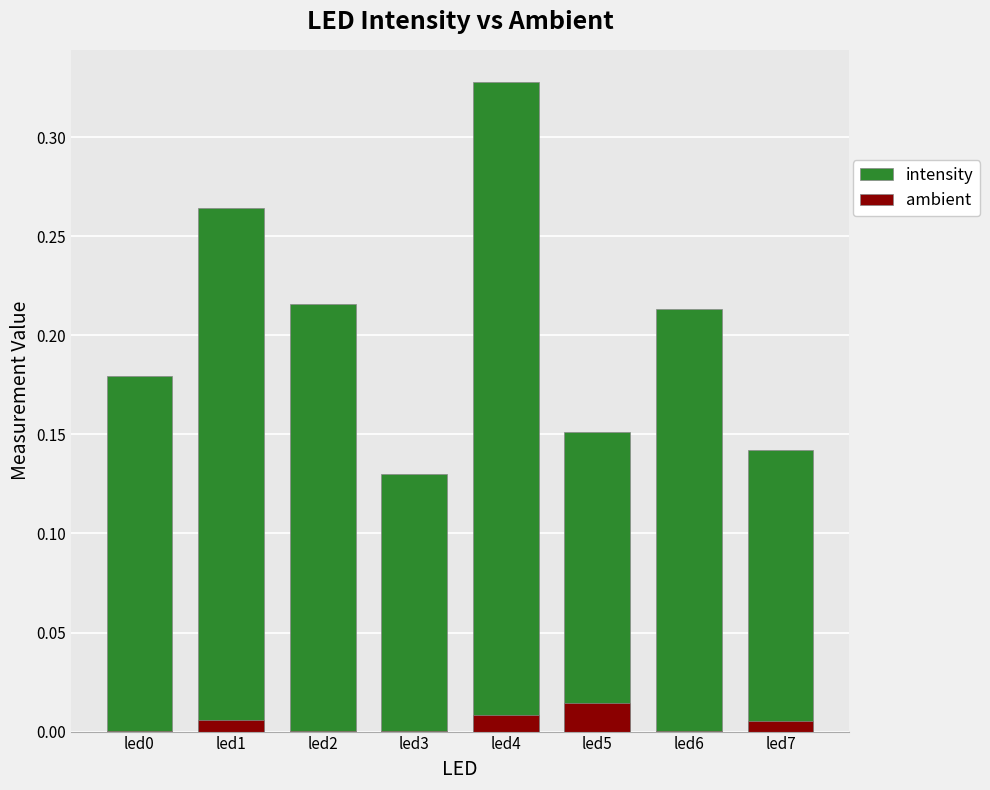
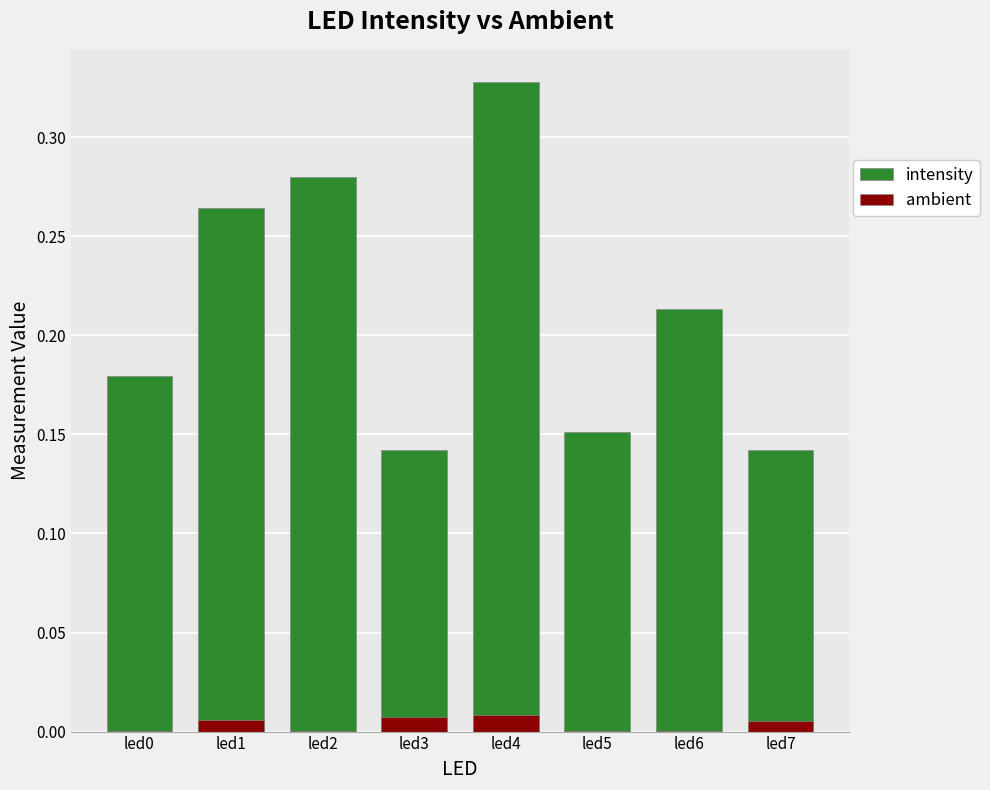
intensity, led2: 0.216 -> 0.280
intensity, led3: 0.130 -> 0.142
ambient, led3: 0.000 -> 0.007
ambient, led5: 0.015 -> 0.000
